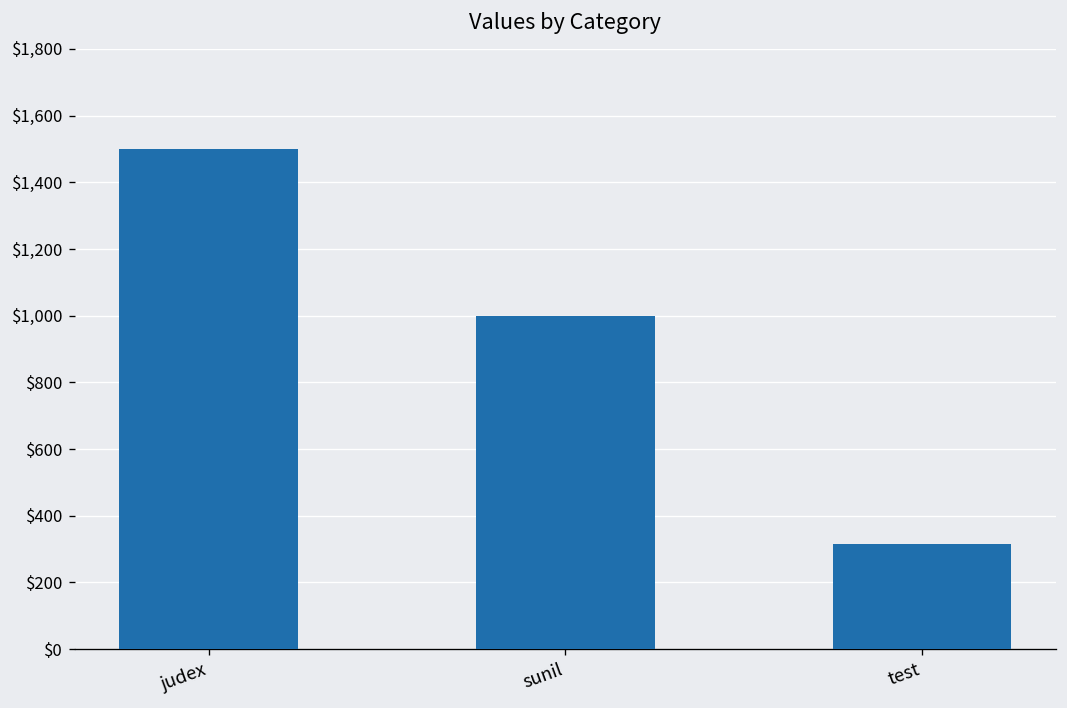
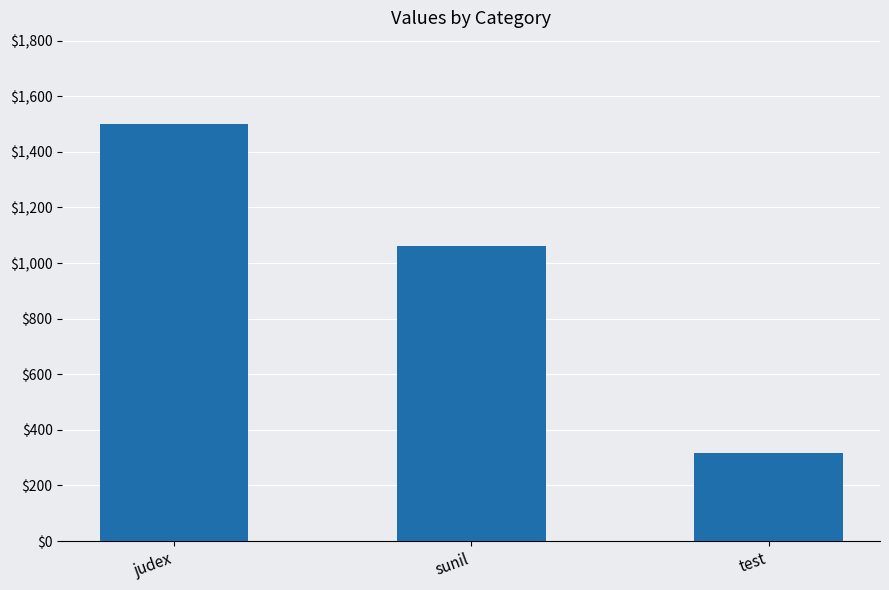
sunil: $1,000 -> $1,060
